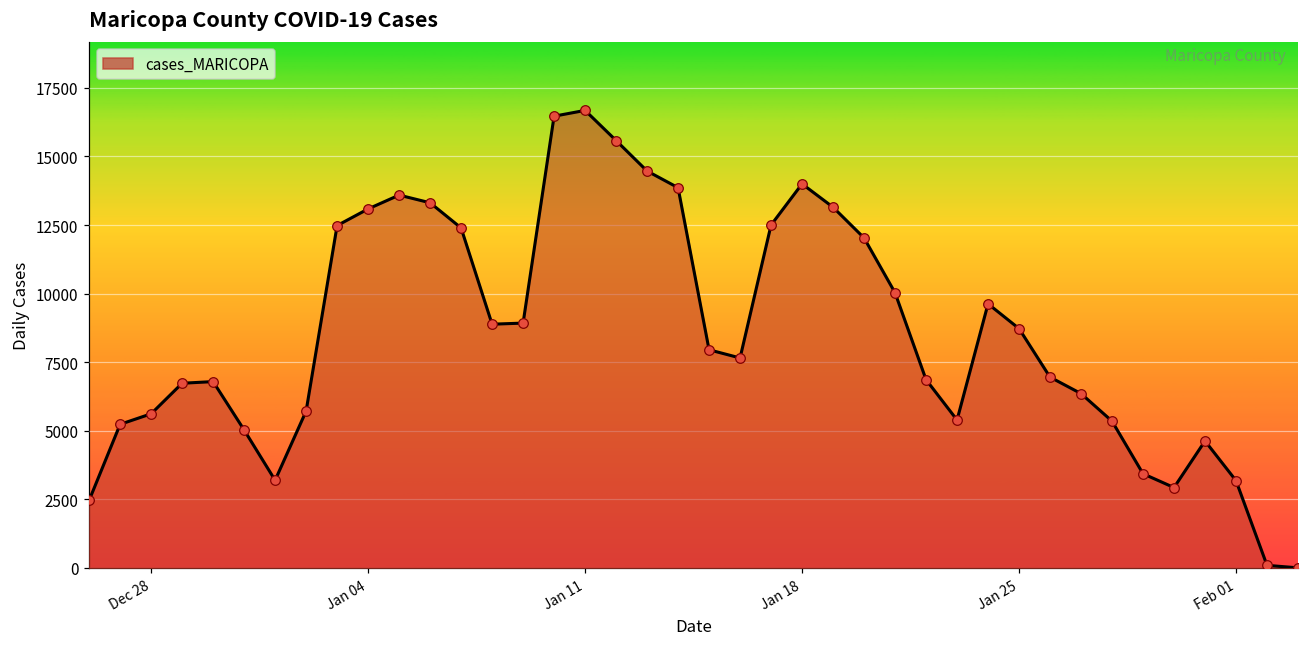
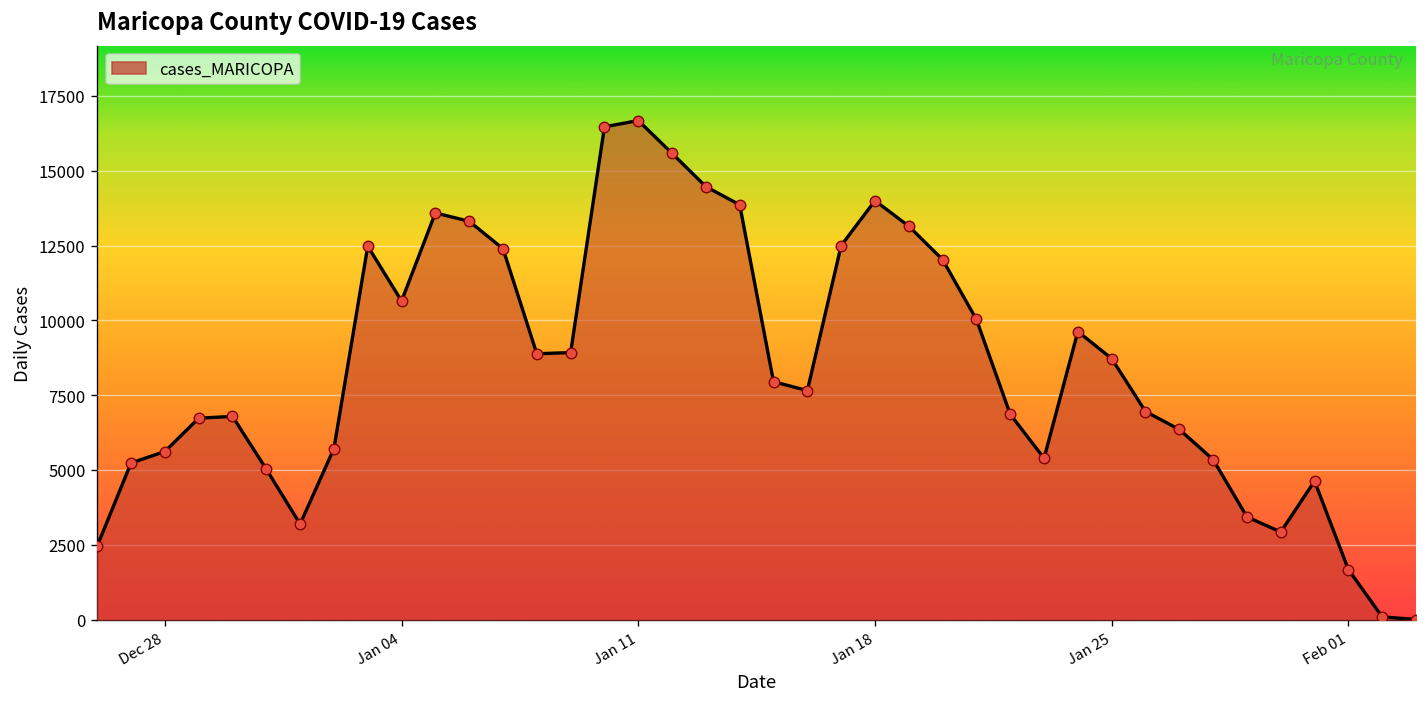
Jan 04: 13100 -> 10600
Feb 01: 3200 -> 1700
